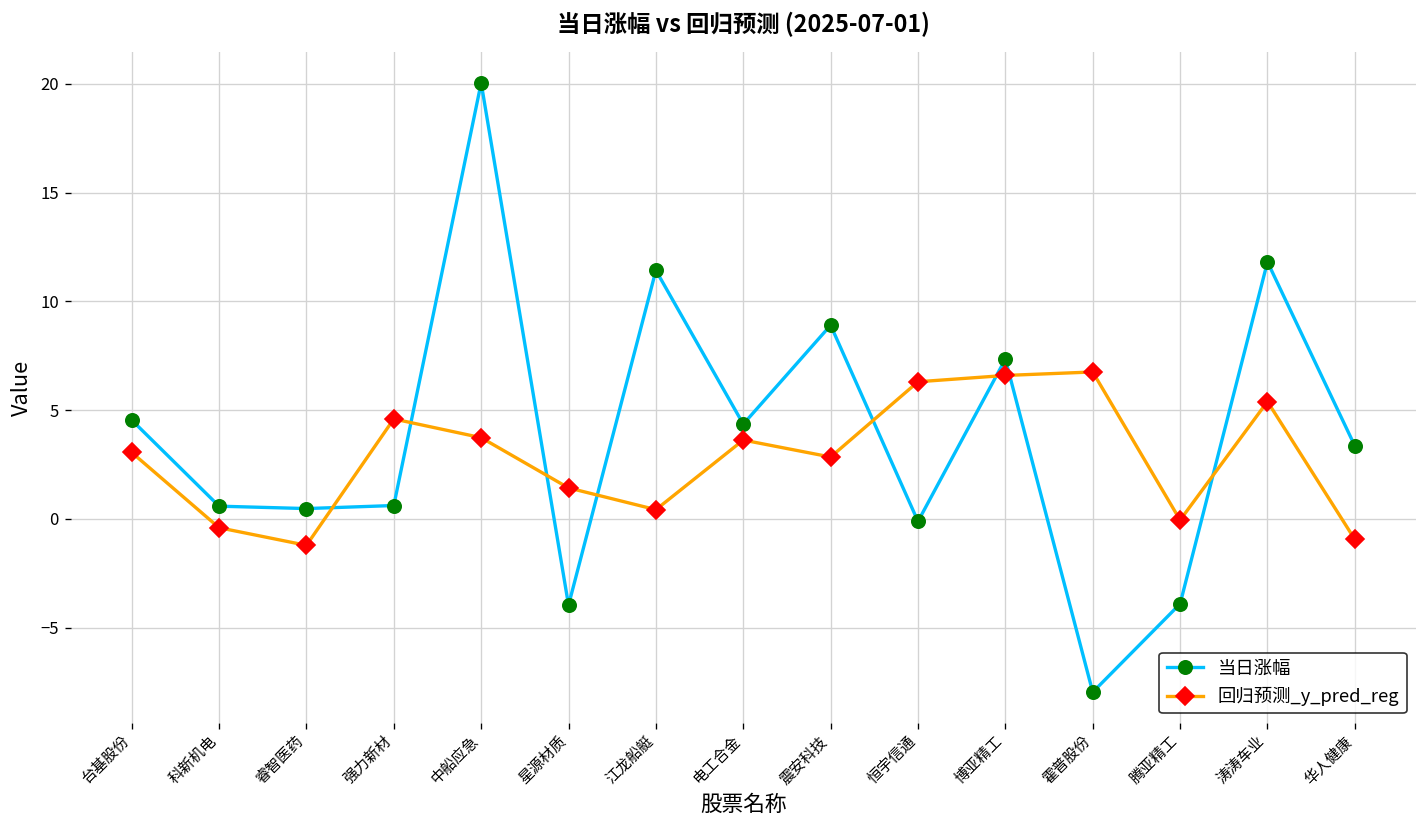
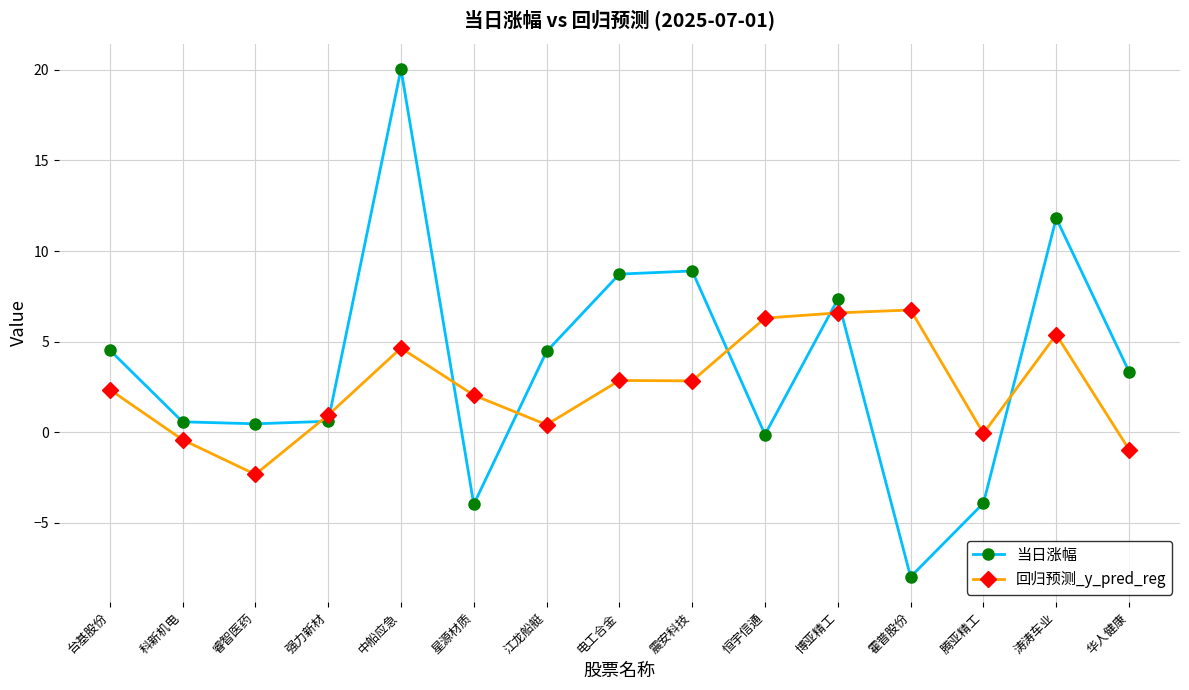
回归预测_y_pred_reg, 台基股份: 3.1 -> 2.4
回归预测_y_pred_reg, 睿智医药: -1.2 -> -2.3
回归预测_y_pred_reg, 强力新材: 4.6 -> 1.0
回归预测_y_pred_reg, 中船应急: 3.7 -> 4.7
回归预测_y_pred_reg, 星源材质: 1.4 -> 2.1
当日涨幅, 江龙船艇: 11.4 -> 4.5
当日涨幅, 电工合金: 4.4 -> 8.7
回归预测_y_pred_reg, 电工合金: 3.6 -> 2.9
